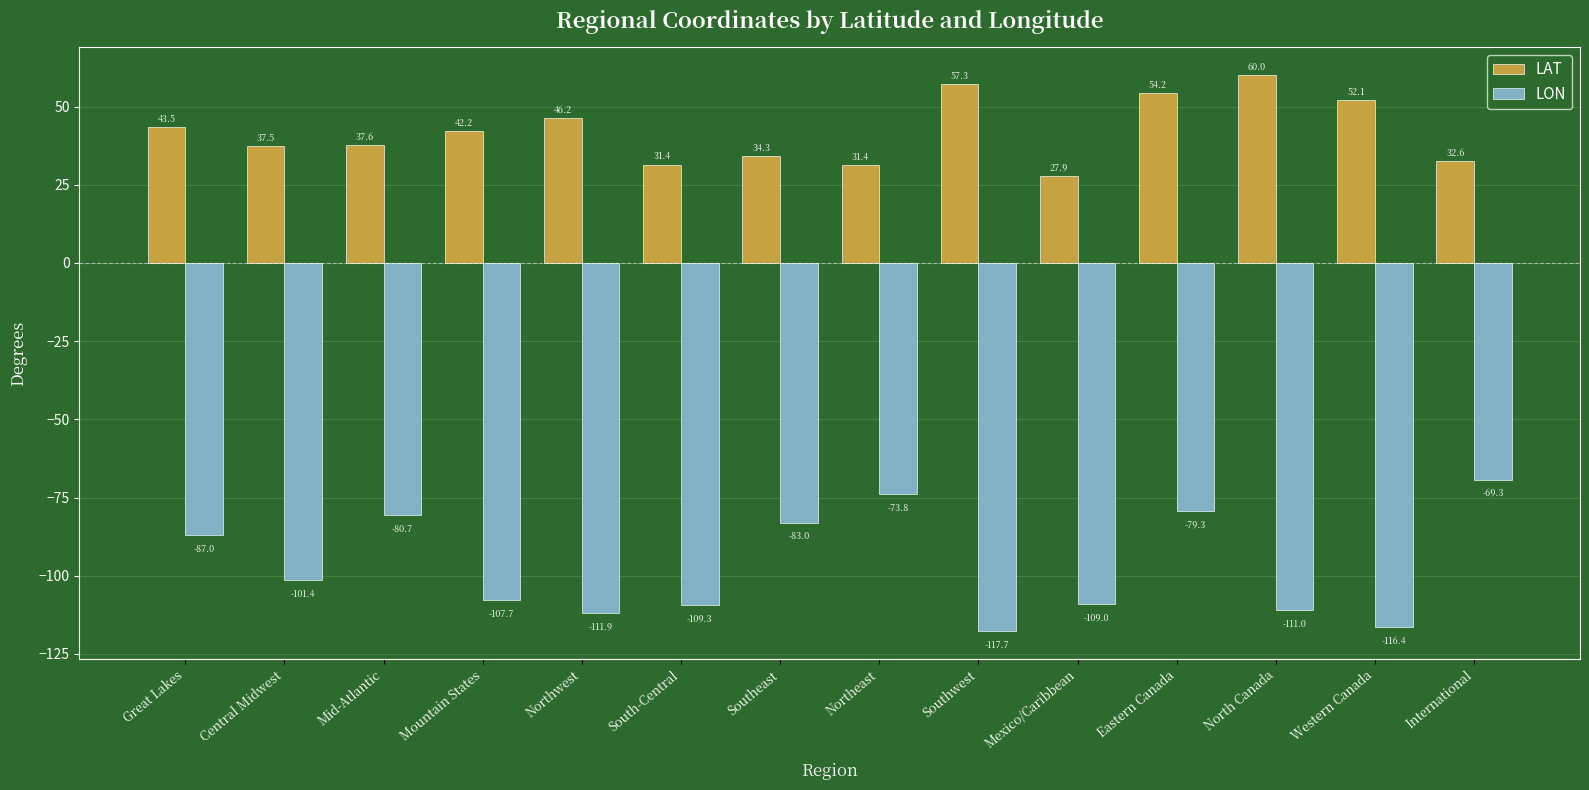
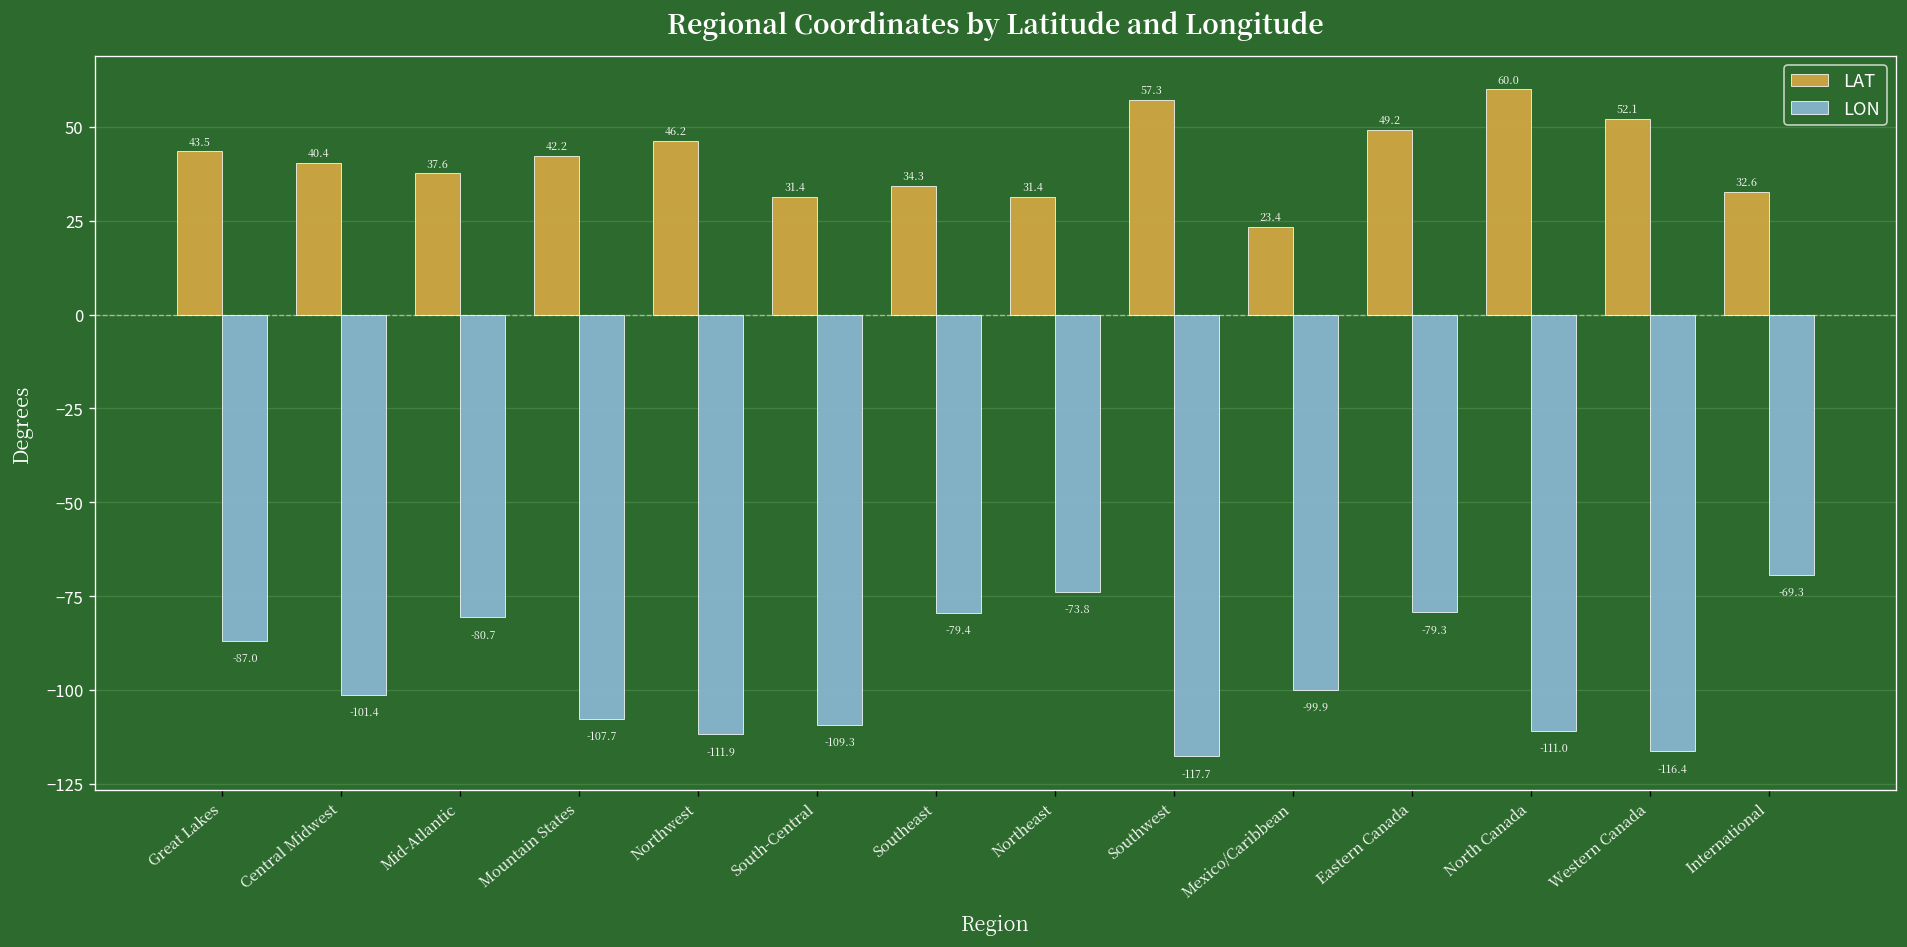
LAT, Central Midwest: 37.5 -> 40.4
LON, Southeast: -83.0 -> -79.4
LAT, Mexico/Caribbean: 27.9 -> 23.4
LON, Mexico/Caribbean: -109.0 -> -99.9
LAT, Eastern Canada: 54.2 -> 49.2
